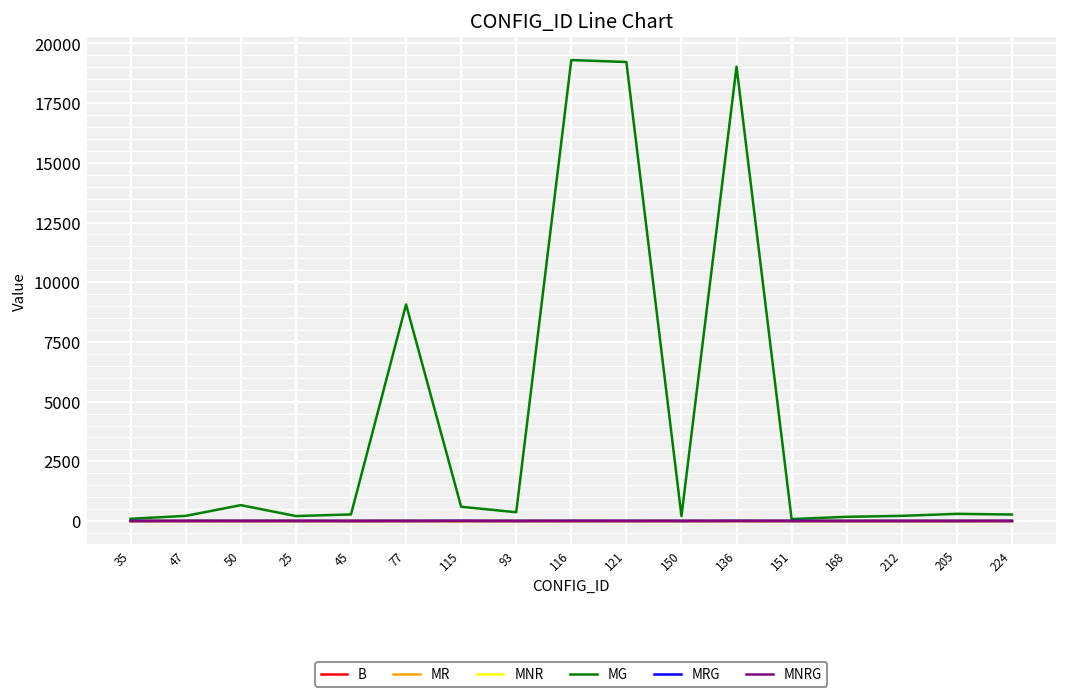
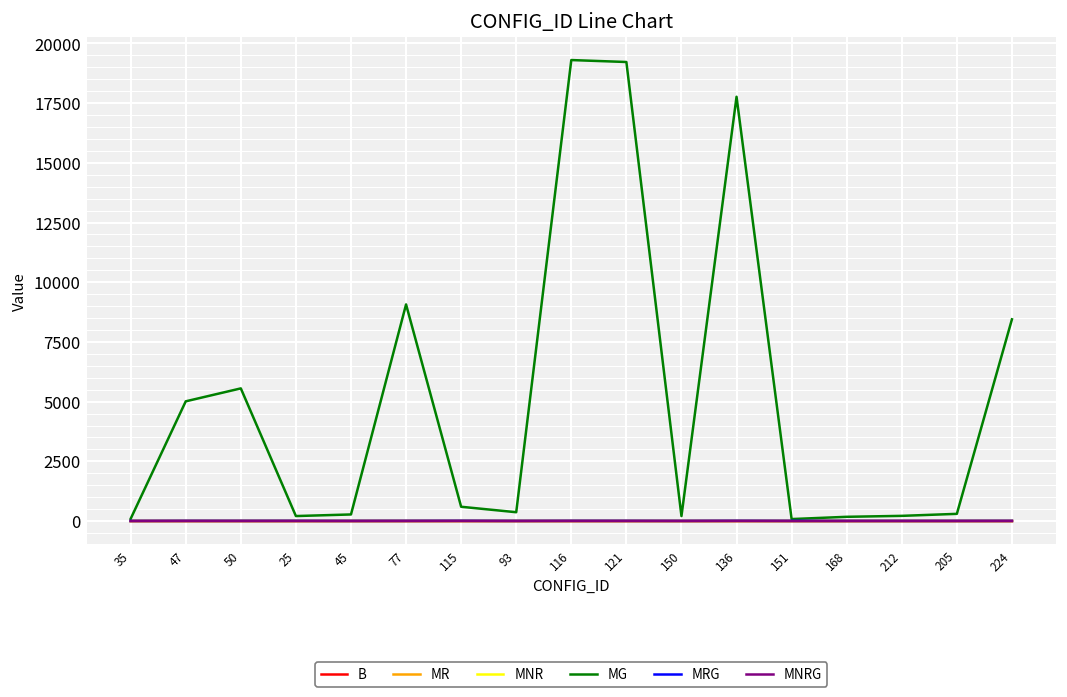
MG, 47: 200 -> 5000
MG, 50: 700 -> 5600
MG, 136: 19000 -> 17800
MG, 224: 300 -> 8400
